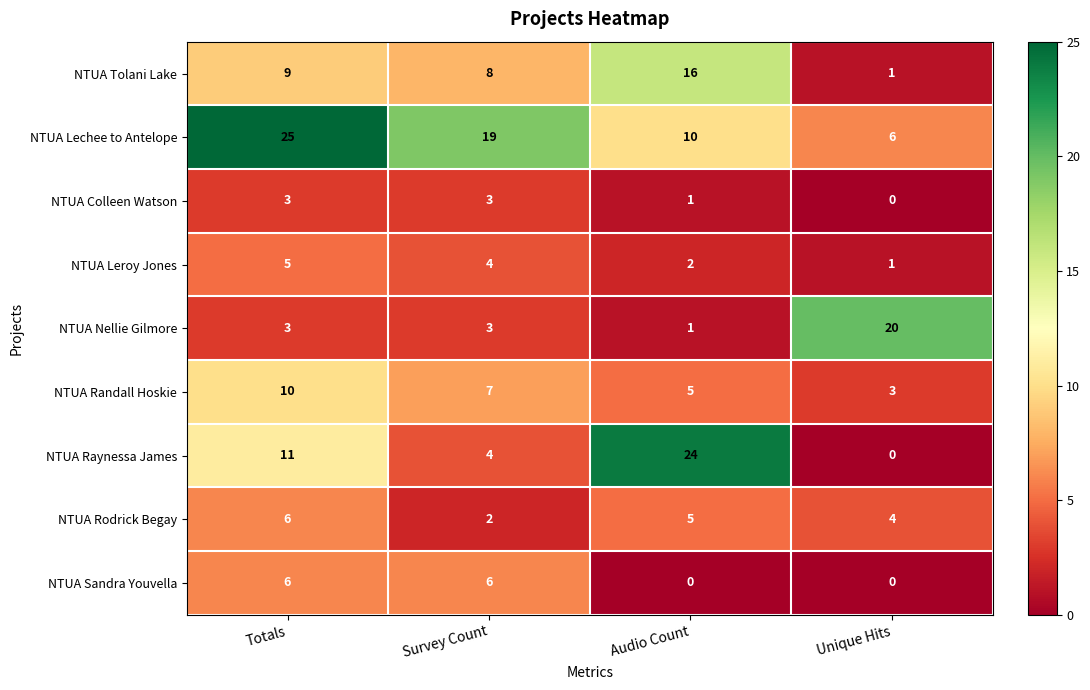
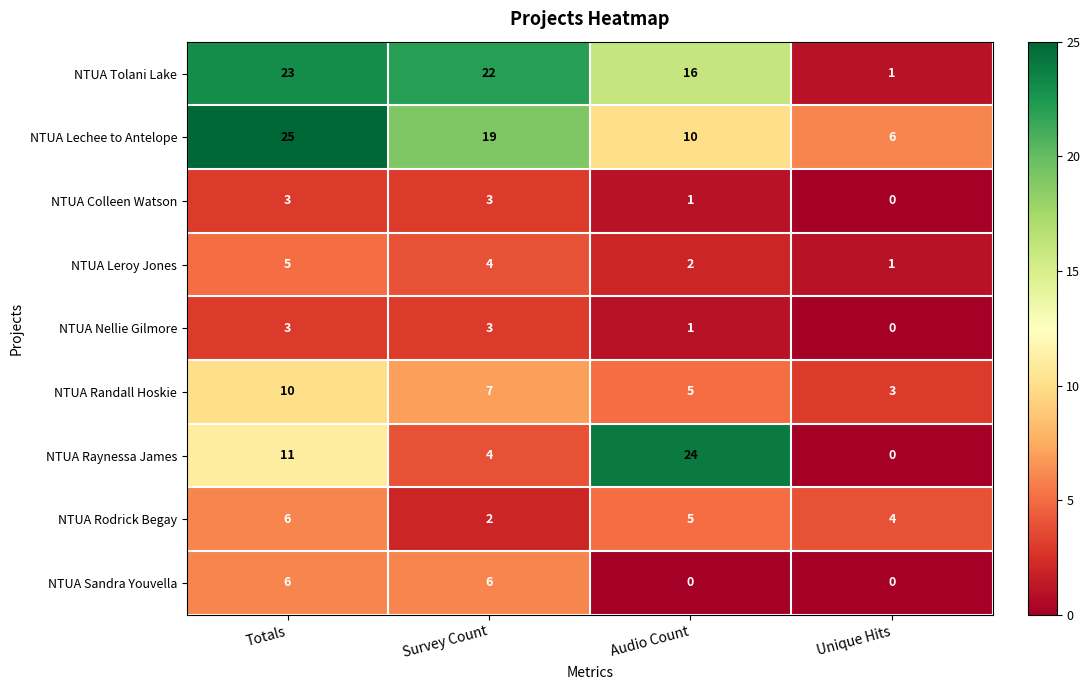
NTUA Tolani Lake, Totals: 9 -> 23
NTUA Tolani Lake, Survey Count: 8 -> 22
NTUA Nellie Gilmore, Unique Hits: 20 -> 0
